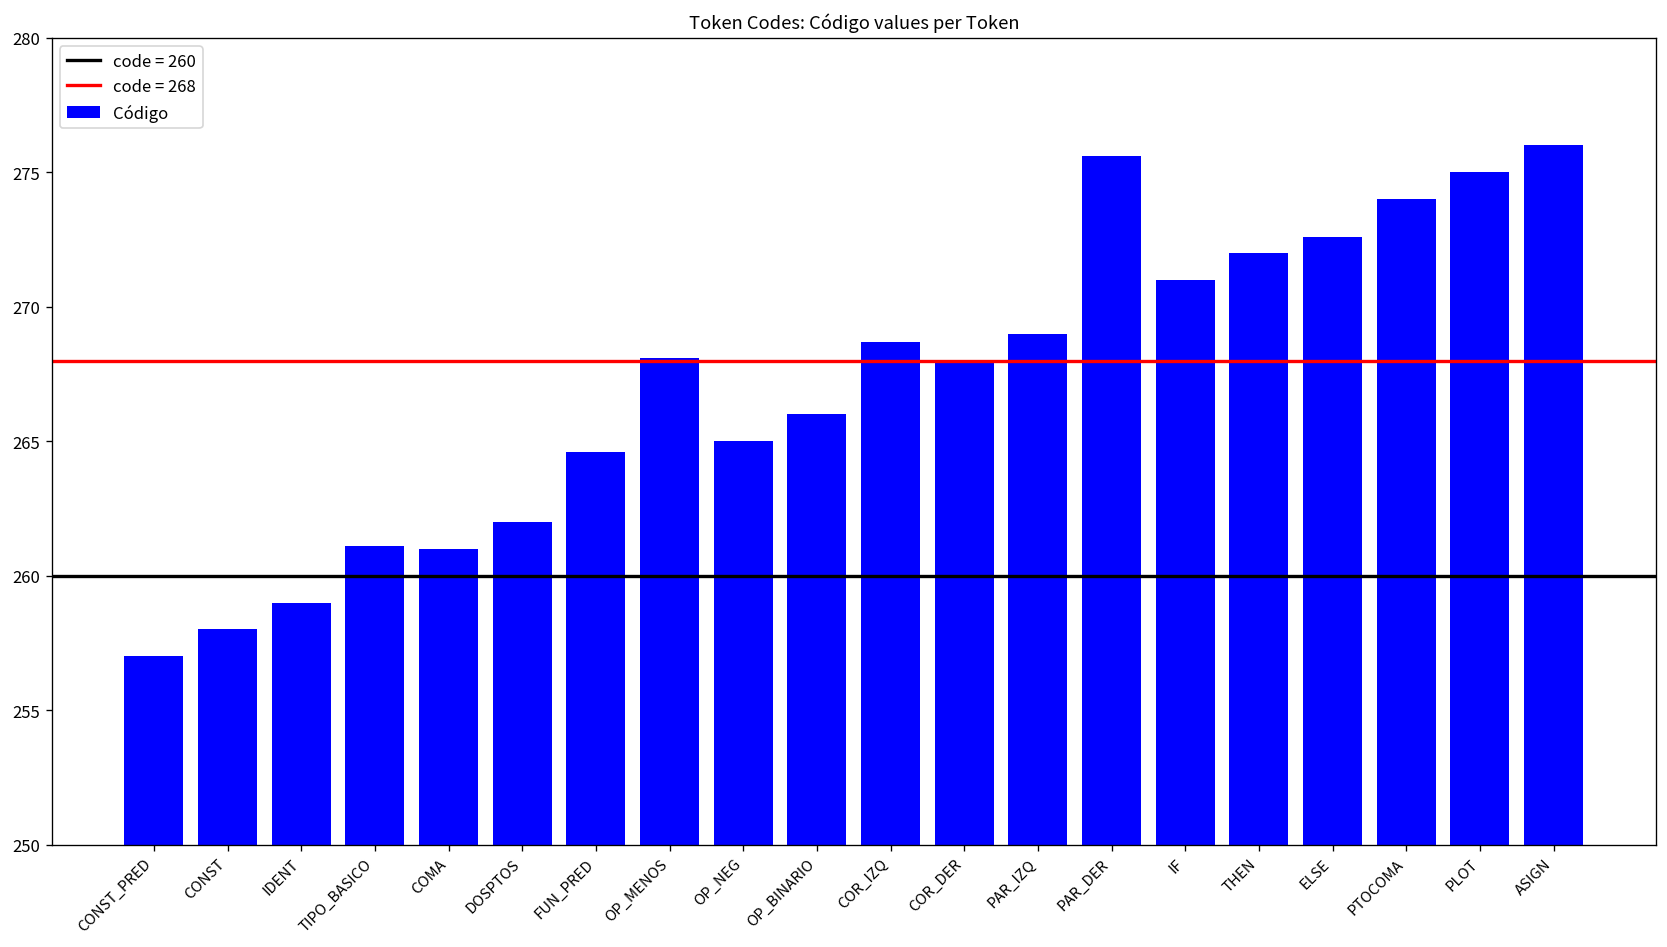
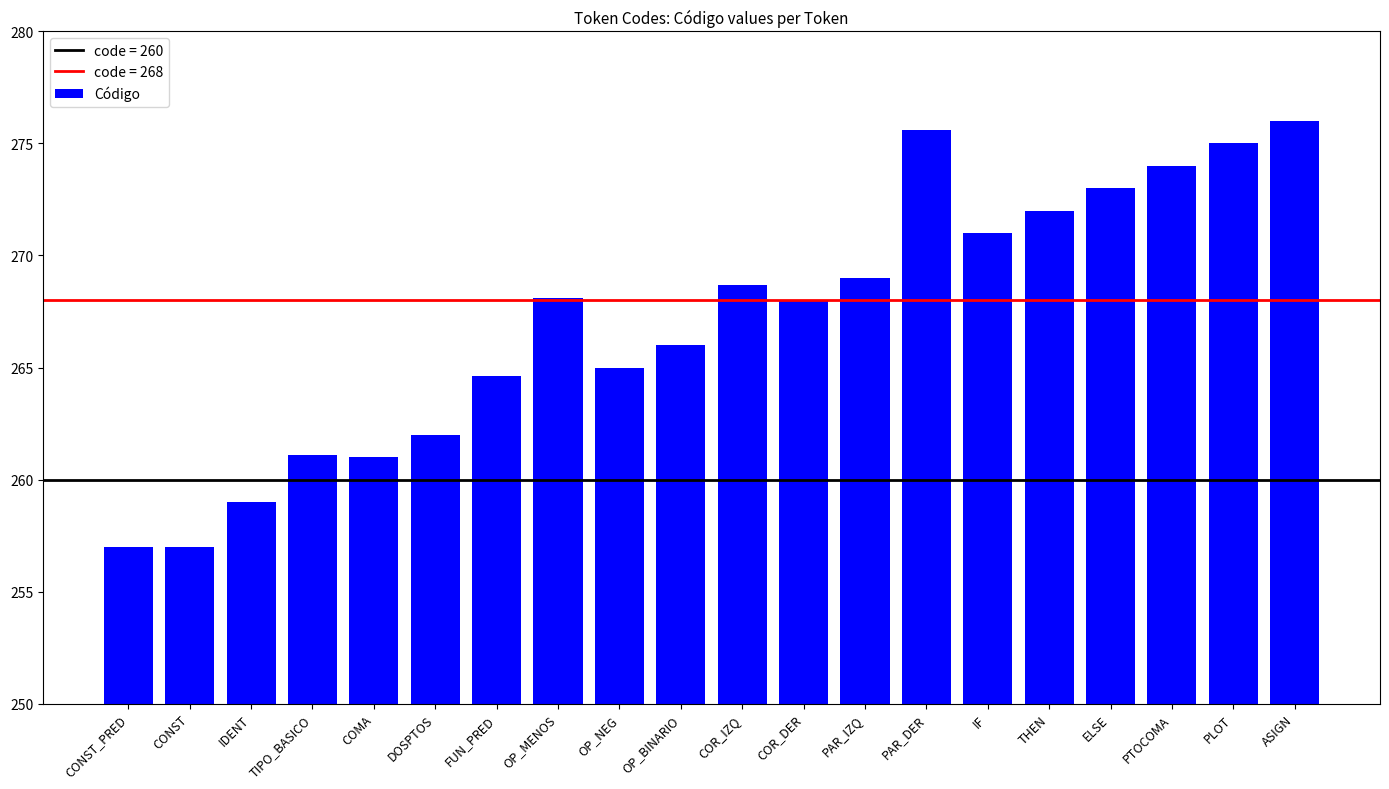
CONST: 258 -> 257
ELSE: 272.6 -> 273.0
